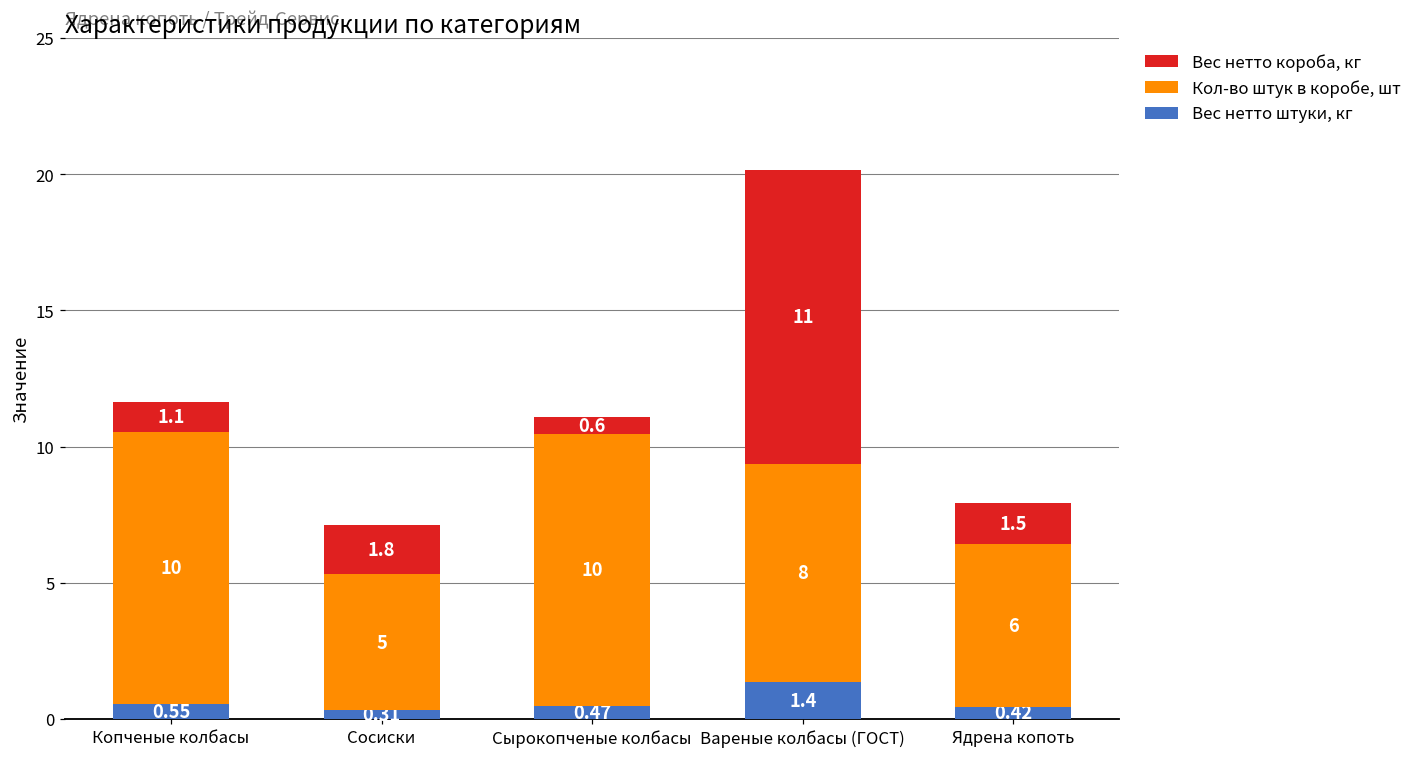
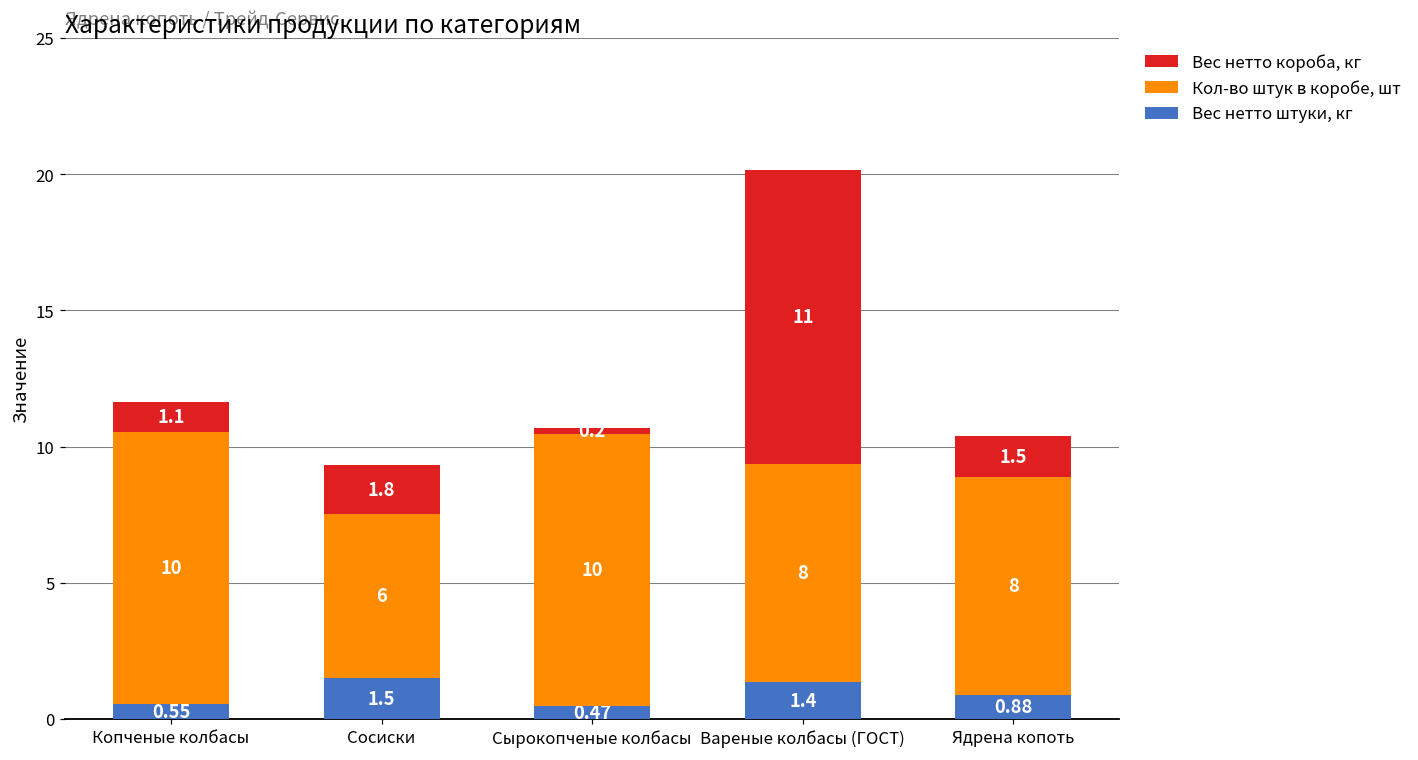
Вес нетто штуки, кг, Сосиски: 0.31 -> 1.5
Кол-во штук в коробе, шт, Сосиски: 5 -> 6
Вес нетто короба, кг, Сырокопченые колбасы: 0.6 -> 0.2
Вес нетто штуки, кг, Ядрена копоть: 0.42 -> 0.88
Кол-во штук в коробе, шт, Ядрена копоть: 6 -> 8
